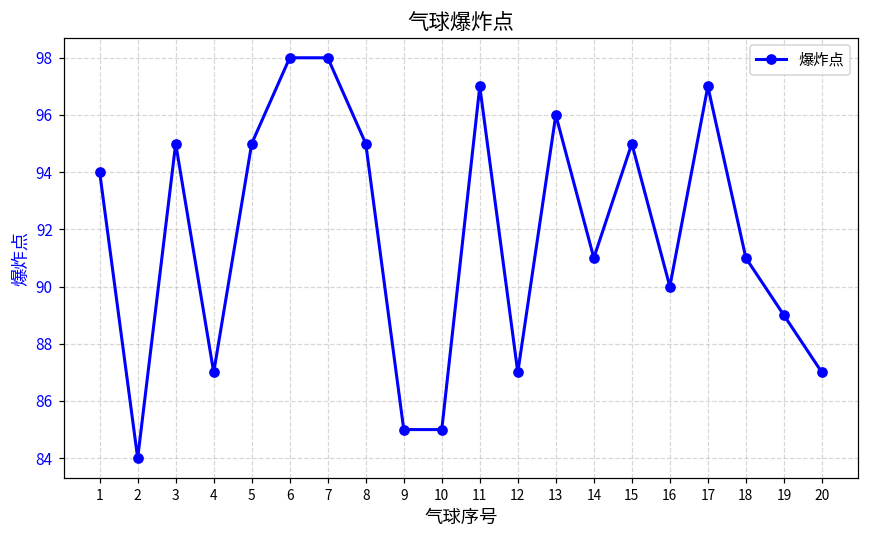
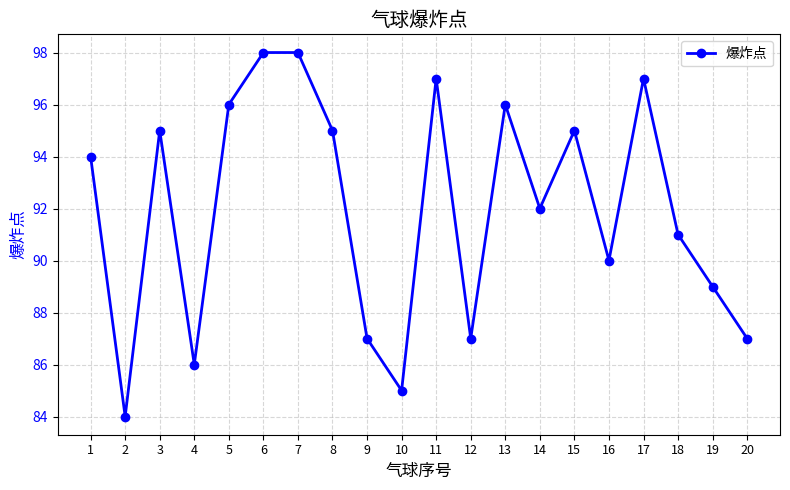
4: 87 -> 86
5: 95 -> 96
9: 85 -> 87
14: 91 -> 92
